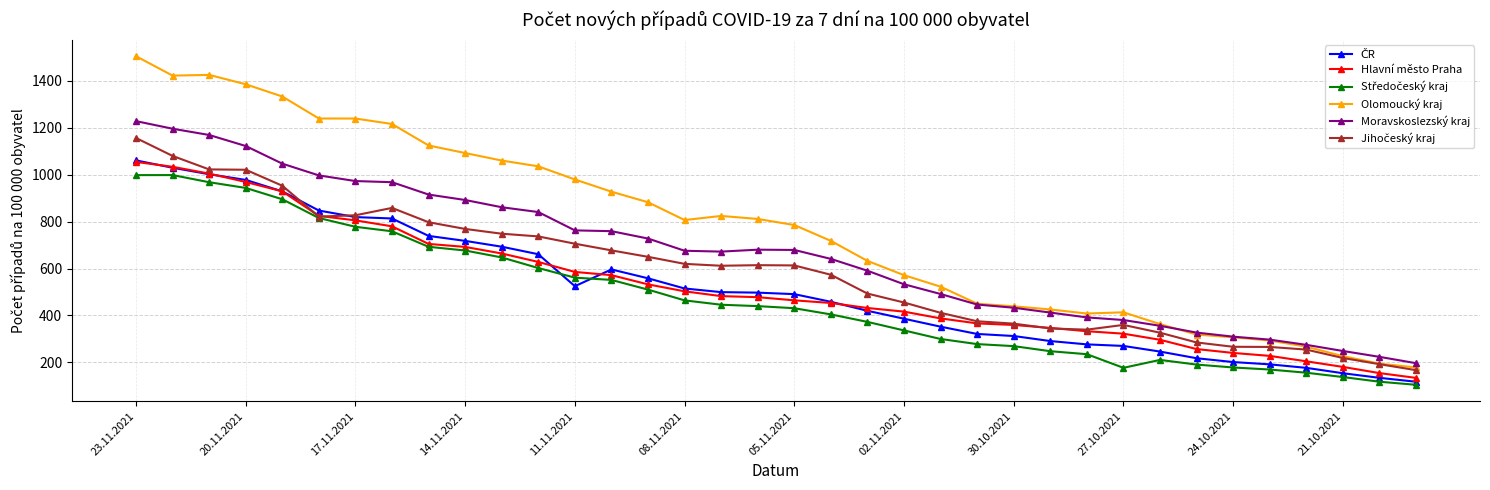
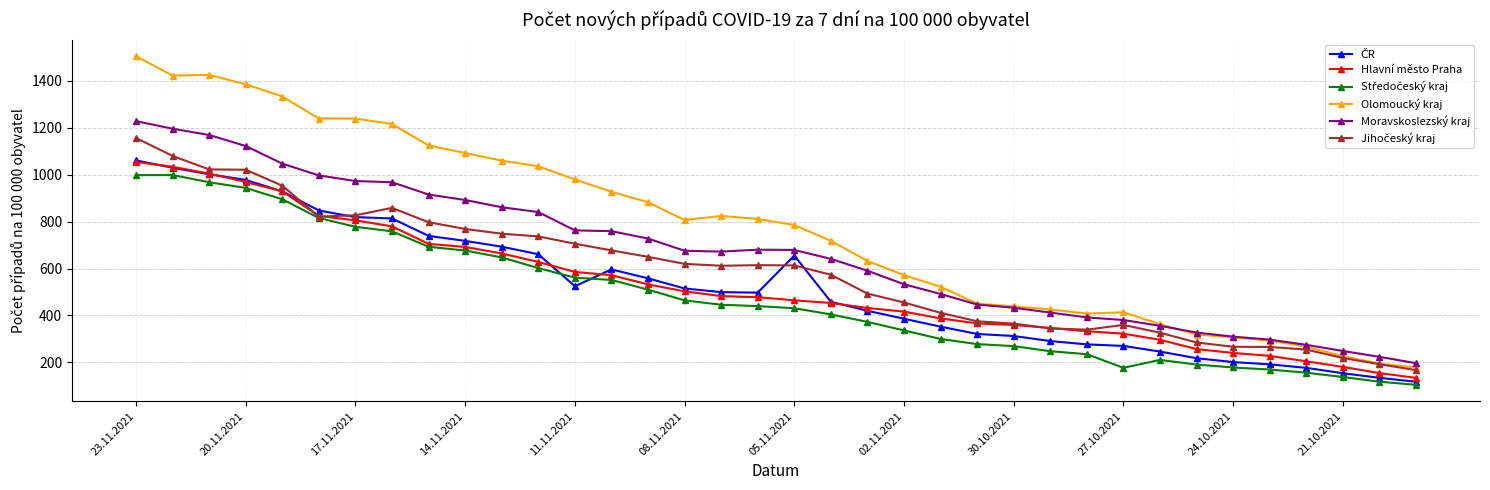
ČR, 05.11.2021: 490 -> 660
